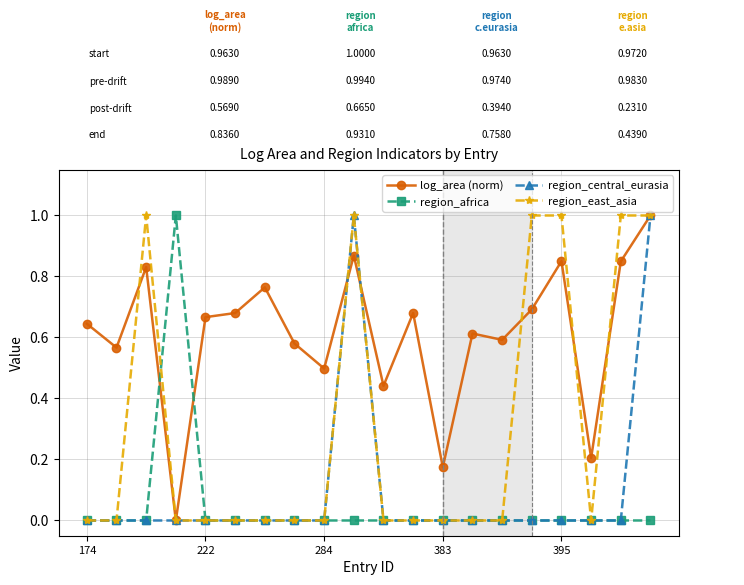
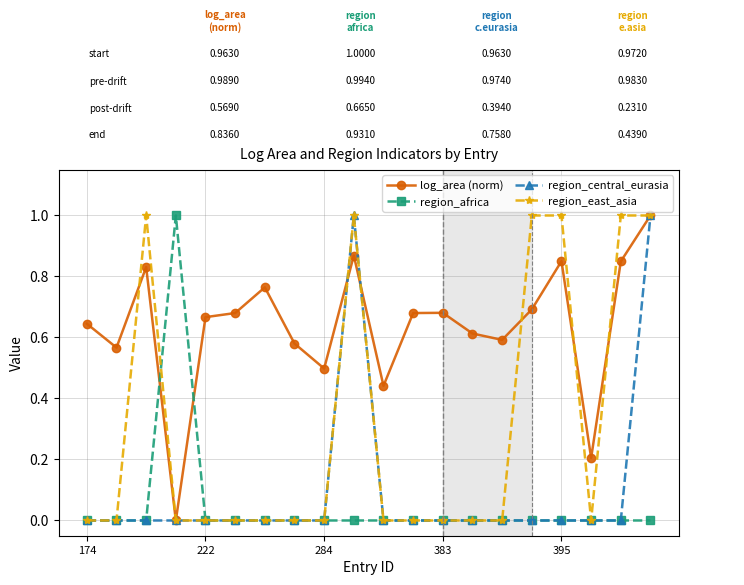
log_area (norm), 383: 0.17 -> 0.68
